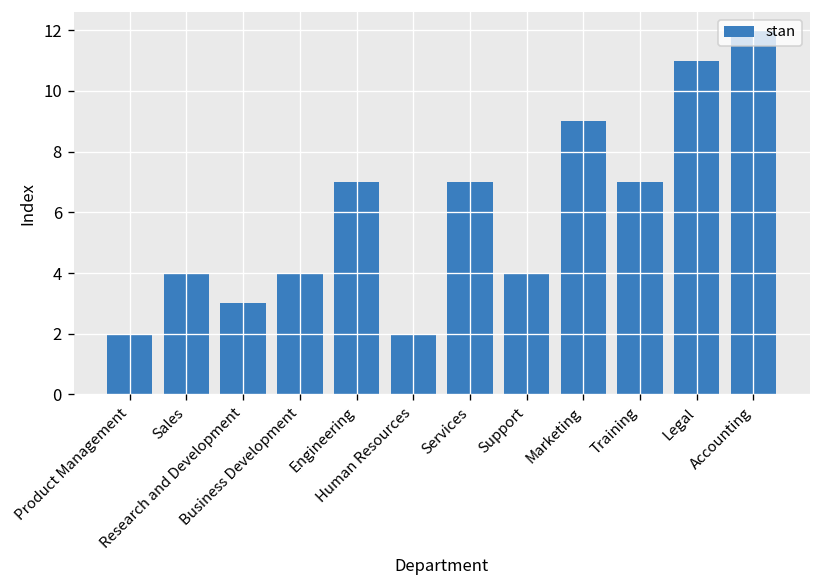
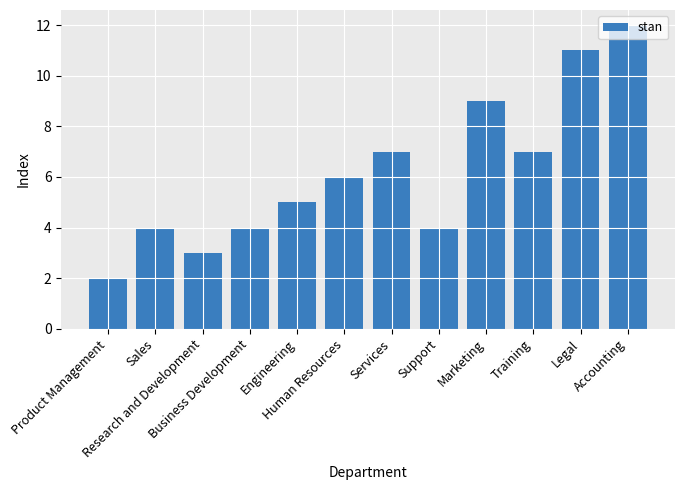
Engineering: 7 -> 5
Human Resources: 2 -> 6
